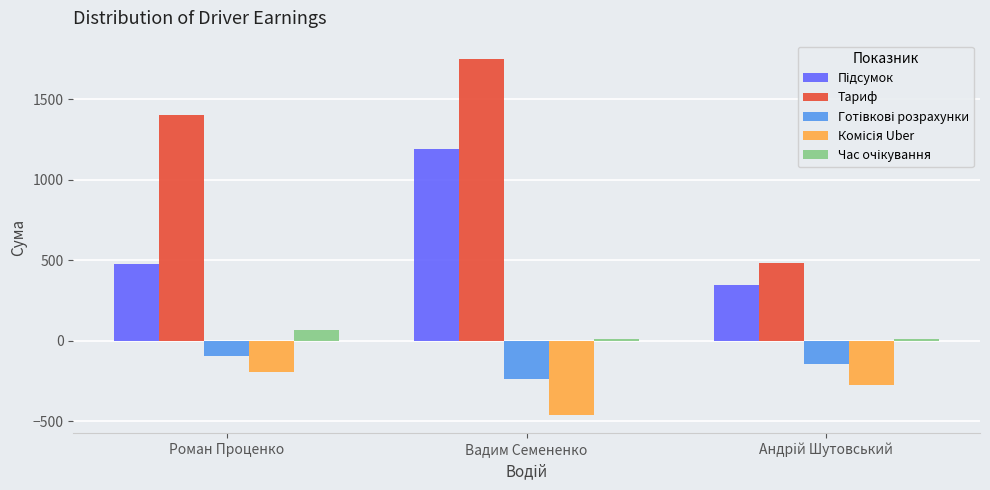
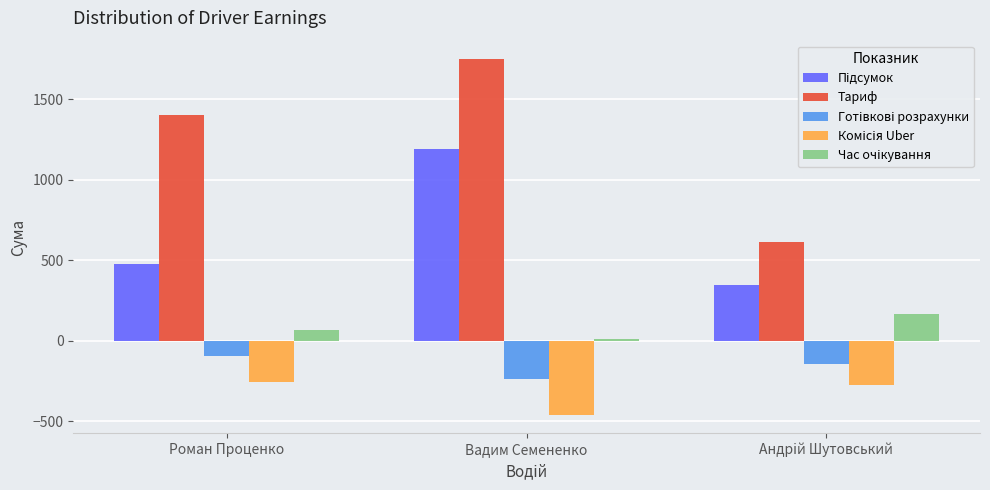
Комісія Uber, Роман Проценко: -190 -> -250
Тариф, Андрій Шутовський: 480 -> 620
Час очікування, Андрій Шутовський: 10 -> 170
